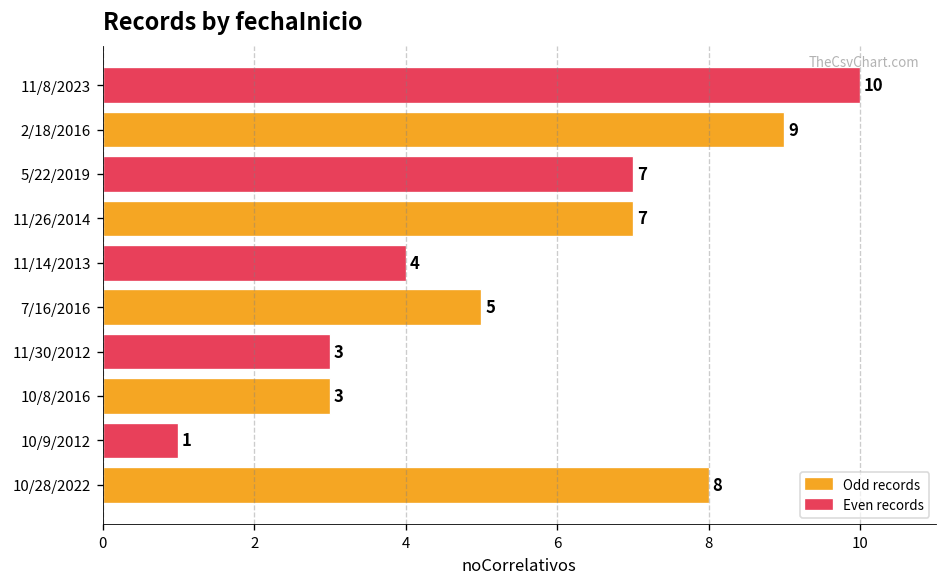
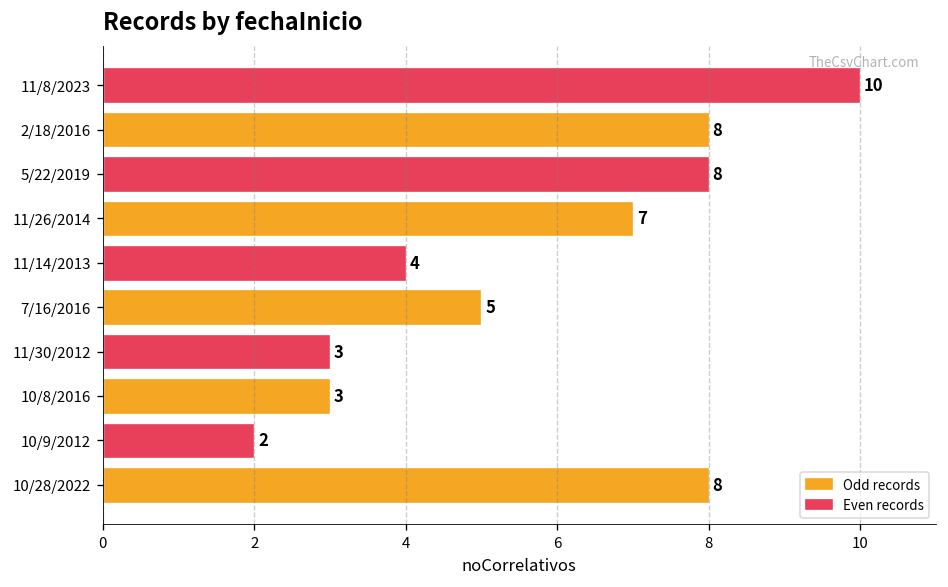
2/18/2016: 9 -> 8
5/22/2019: 7 -> 8
10/9/2012: 1 -> 2
